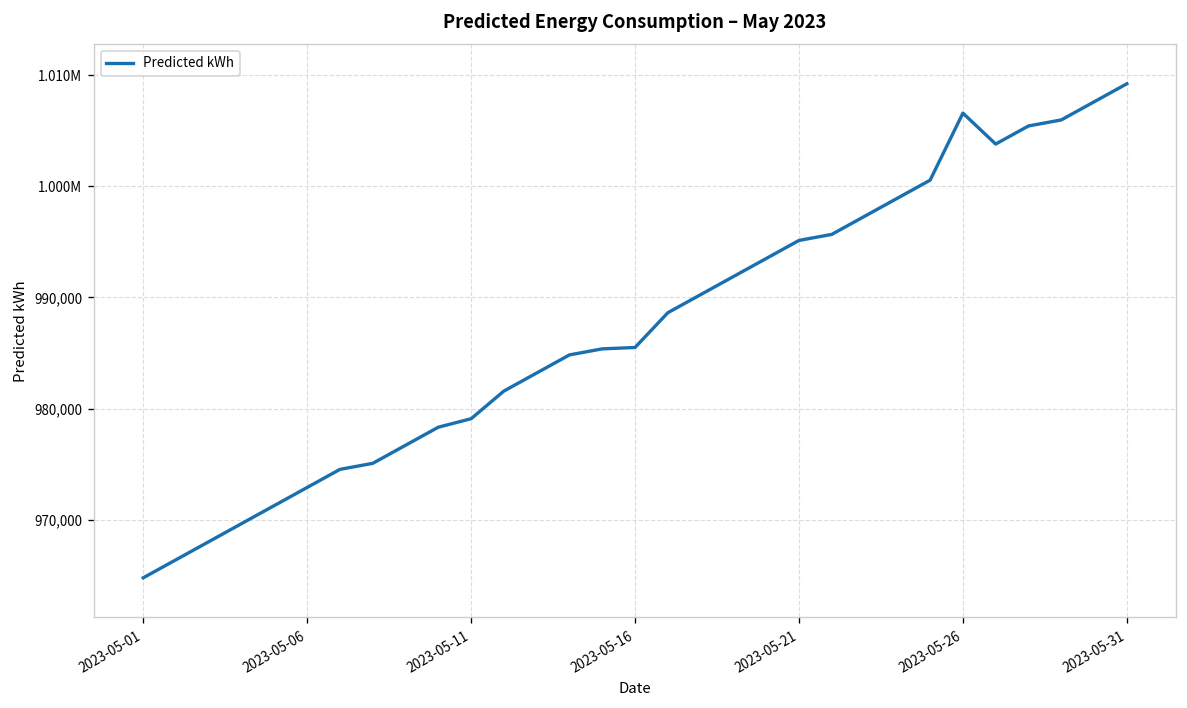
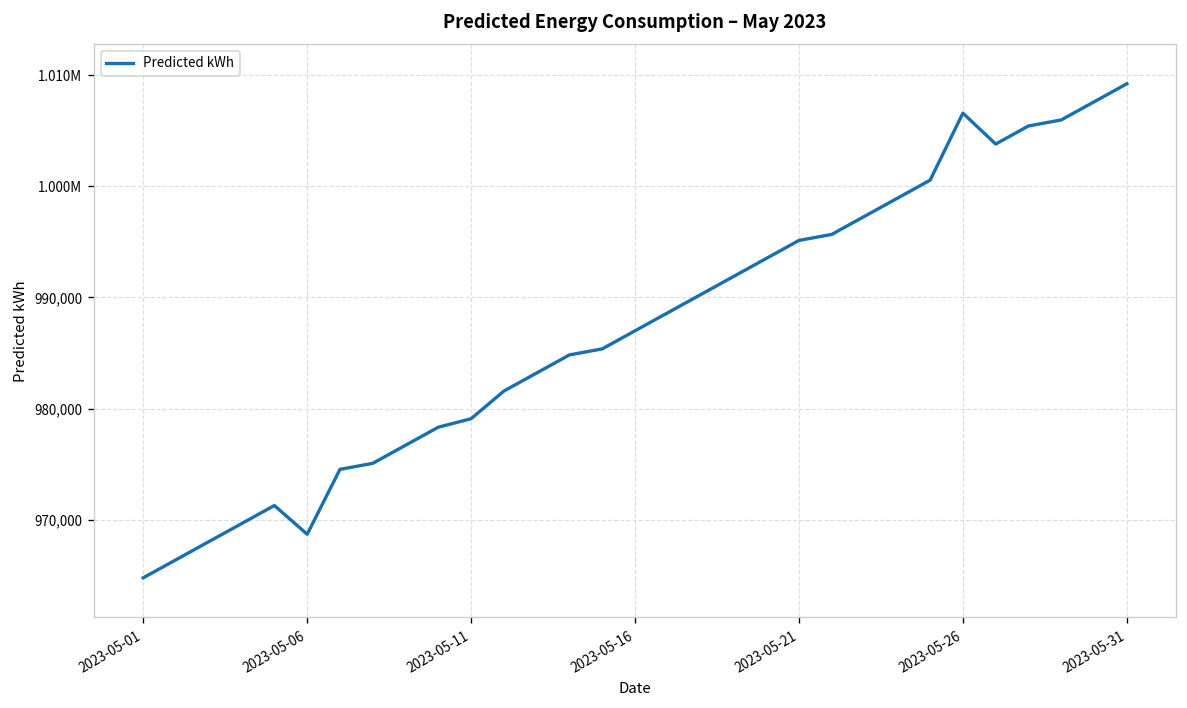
2023-05-06: 973,000 -> 969,000
2023-05-16: 985,000 -> 987,000
